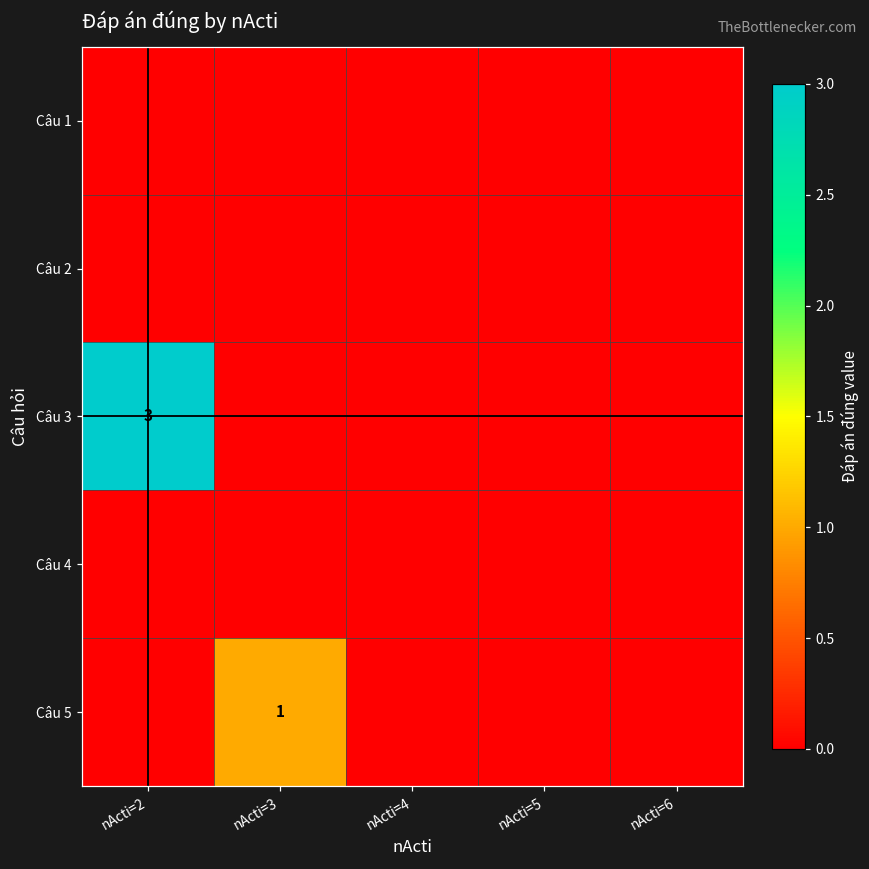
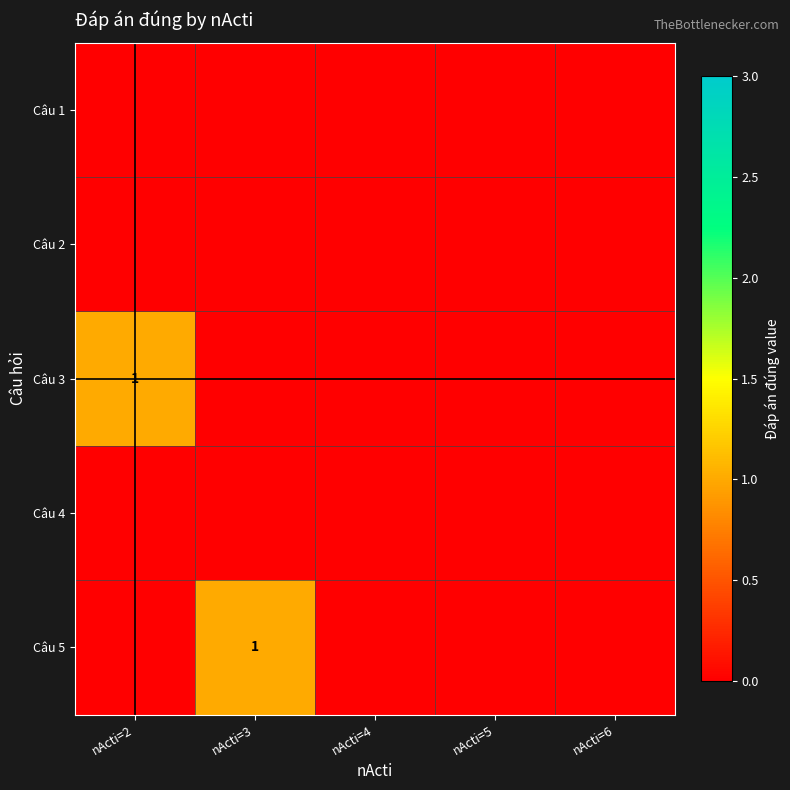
Câu 3, nActi=2: 3 -> 1
